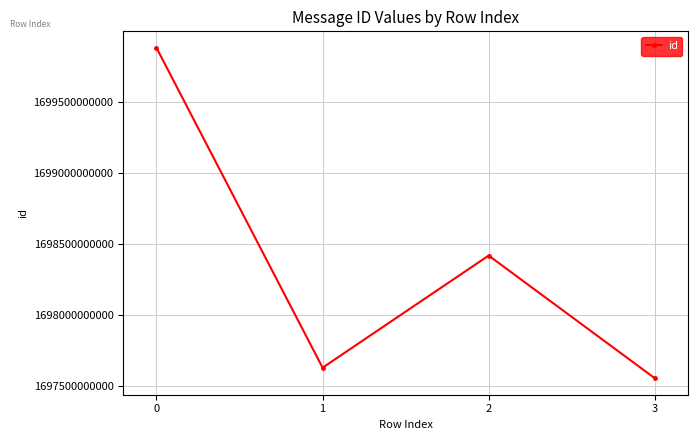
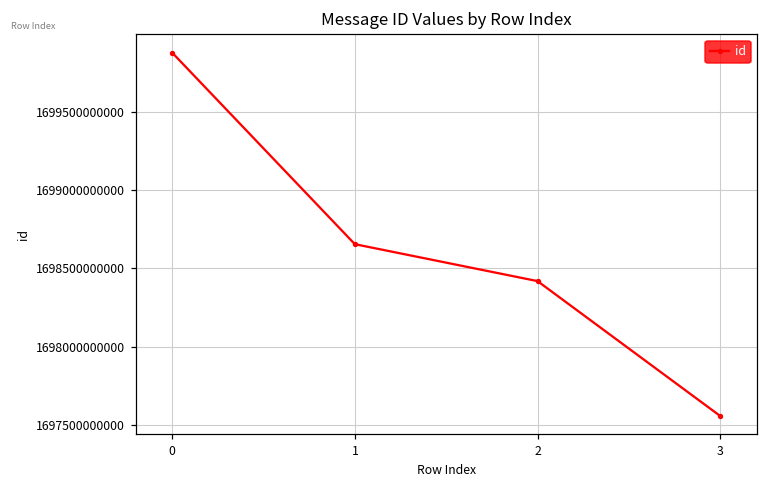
1: 1697630000000 -> 1698650000000
